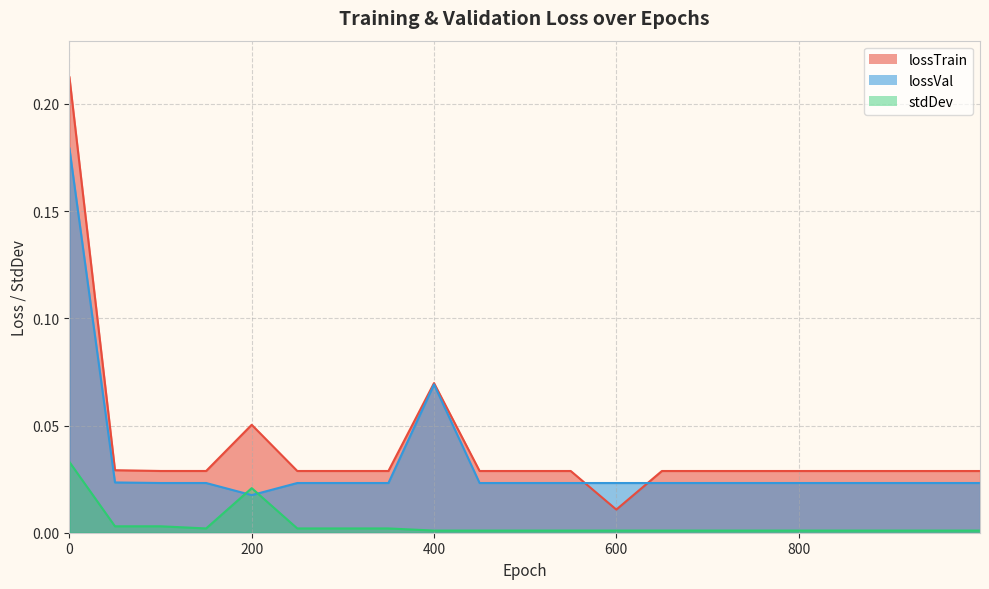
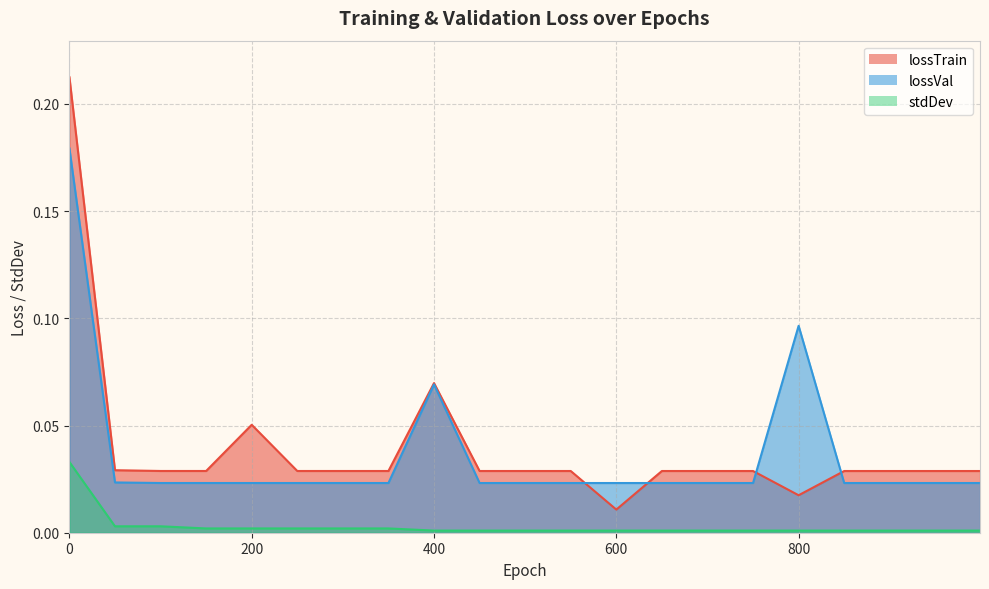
lossVal, 200: 0.018 -> 0.023
stdDev, 200: 0.021 -> 0.002
lossTrain, 800: 0.029 -> 0.017
lossVal, 800: 0.023 -> 0.097
